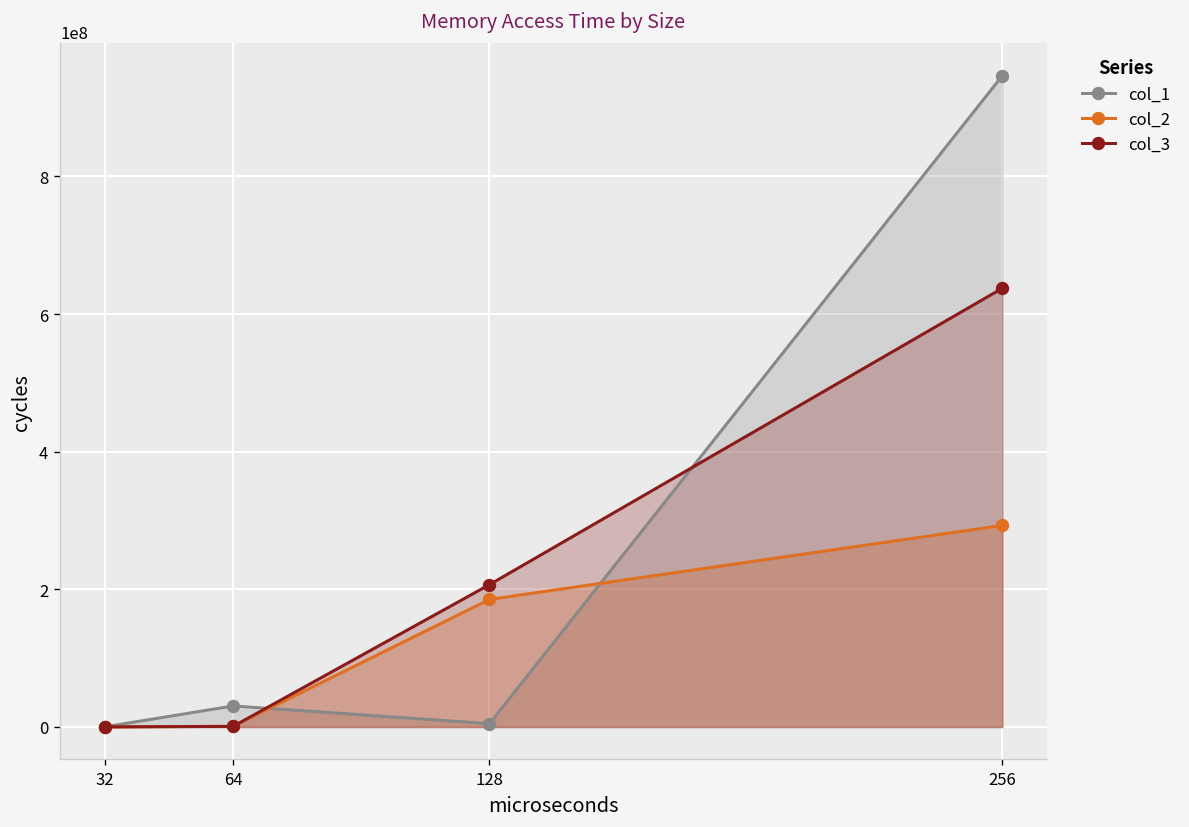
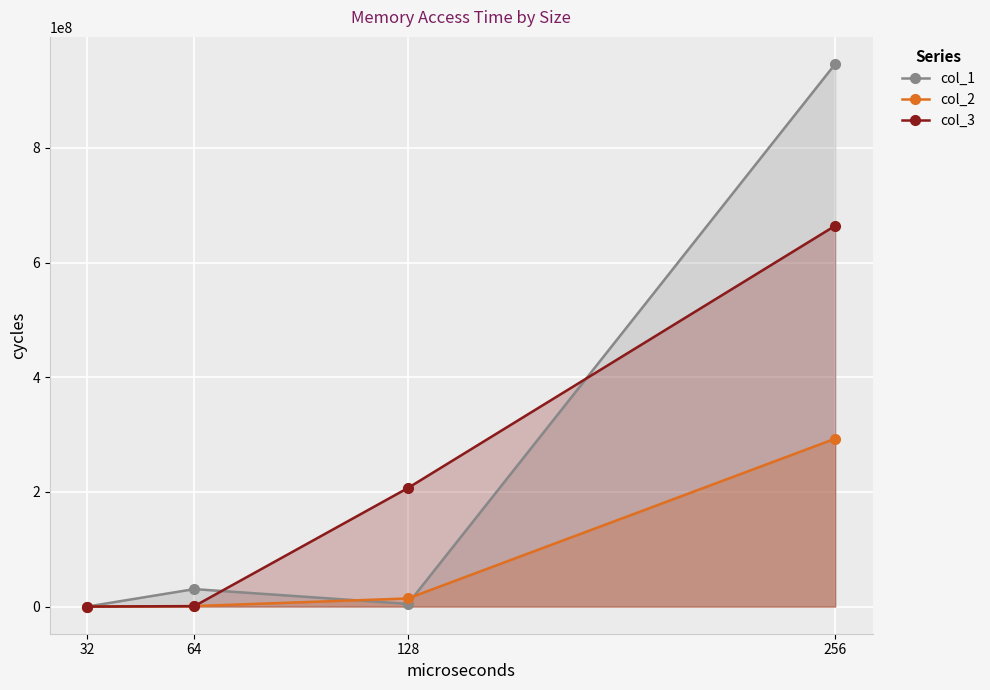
col_2, 128: 190000000 -> 10000000
col_3, 256: 640000000 -> 660000000
